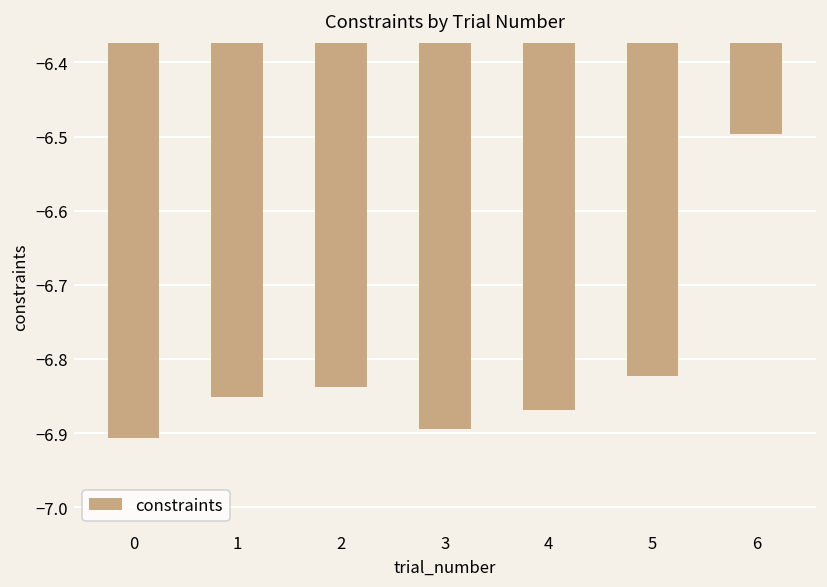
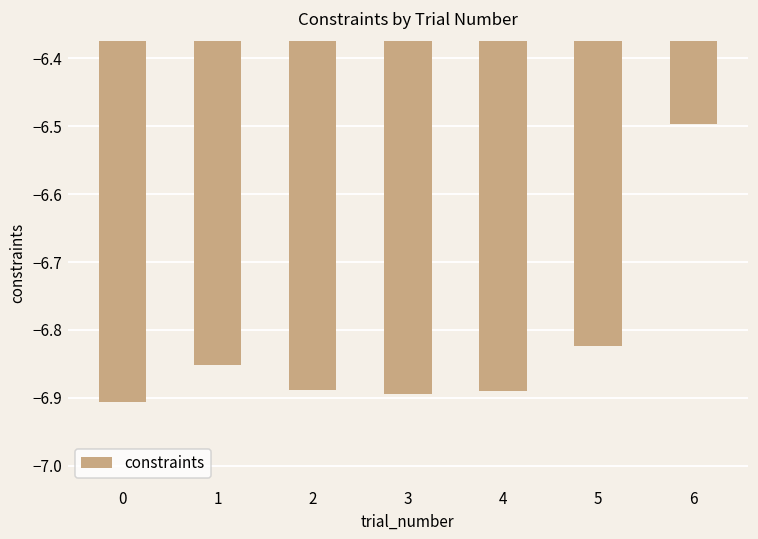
2: -6.84 -> -6.89
4: -6.87 -> -6.89
